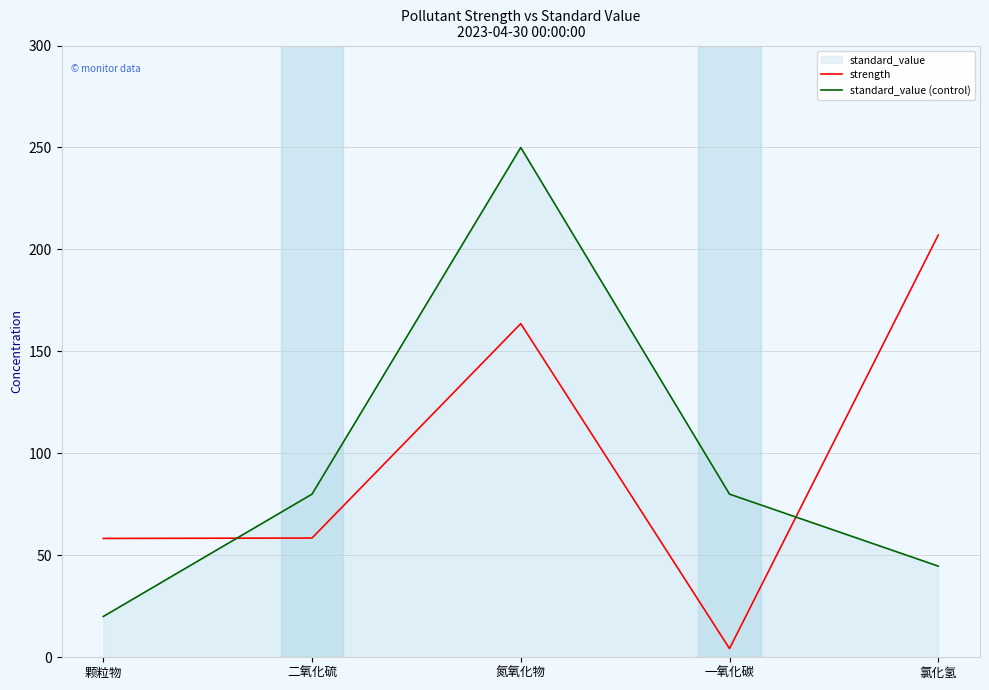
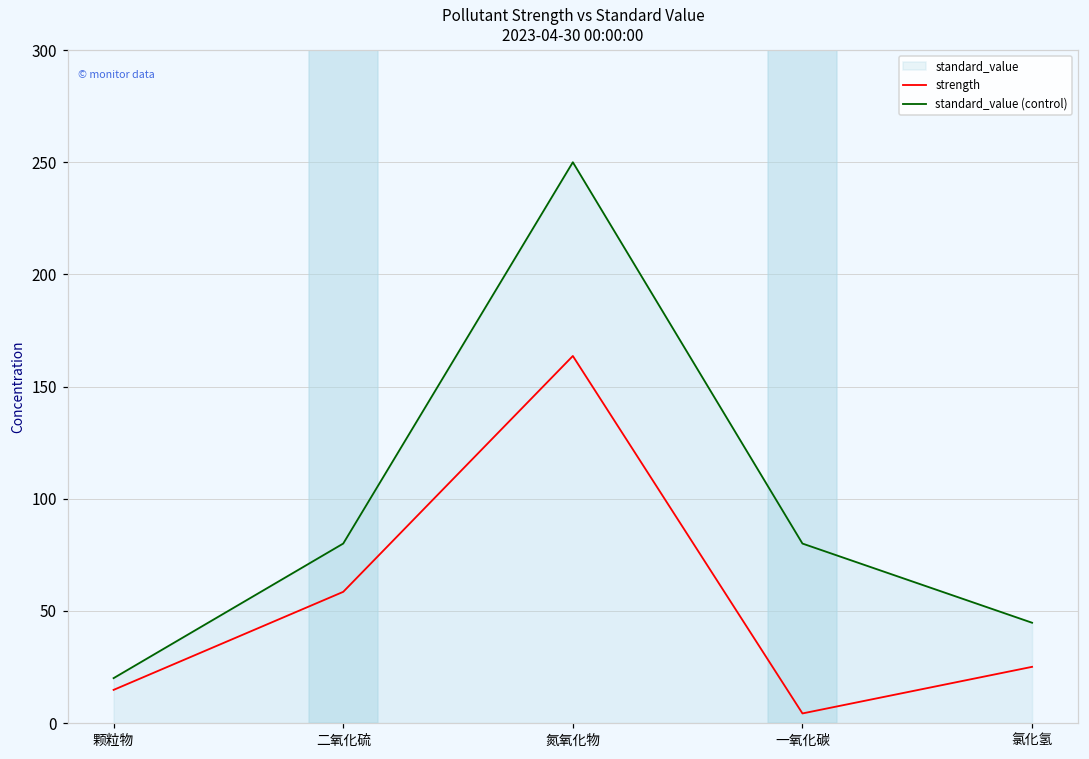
strength, 颗粒物: 58 -> 15
strength, 氯化氢: 207 -> 25
